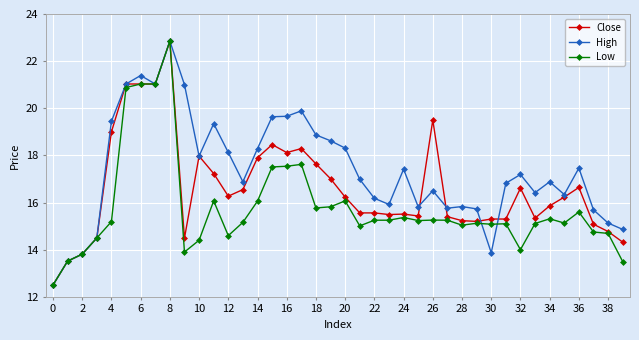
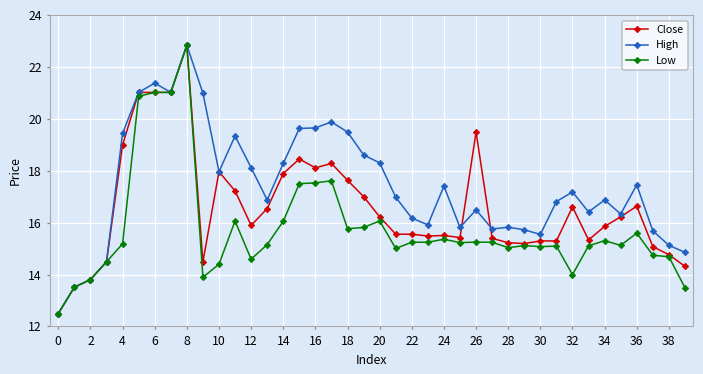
Close, 12: 16.3 -> 15.9
High, 18: 18.9 -> 19.5
High, 30: 13.9 -> 15.6
